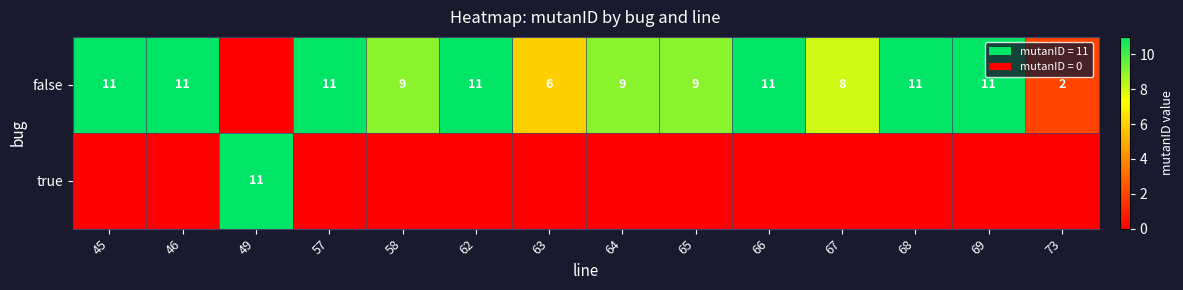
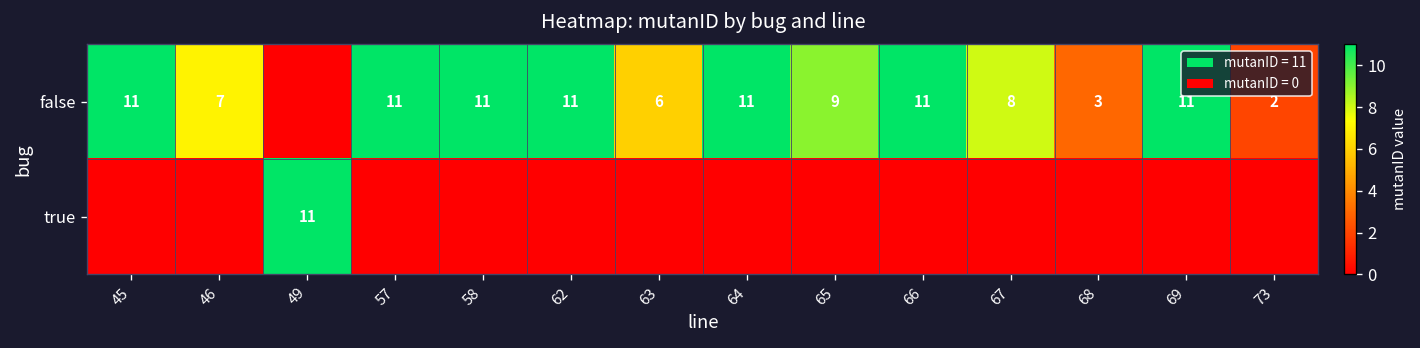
false, 46: 11 -> 7
false, 58: 9 -> 11
false, 64: 9 -> 11
false, 68: 11 -> 3
